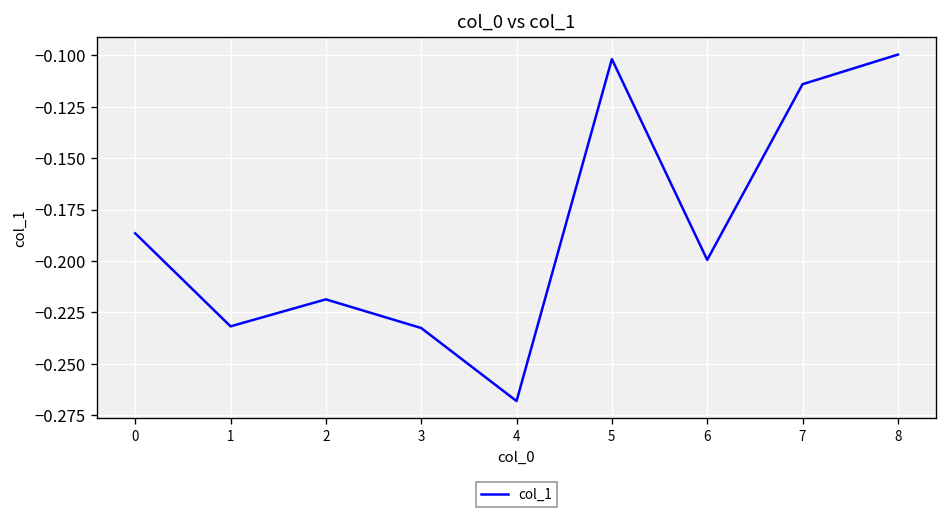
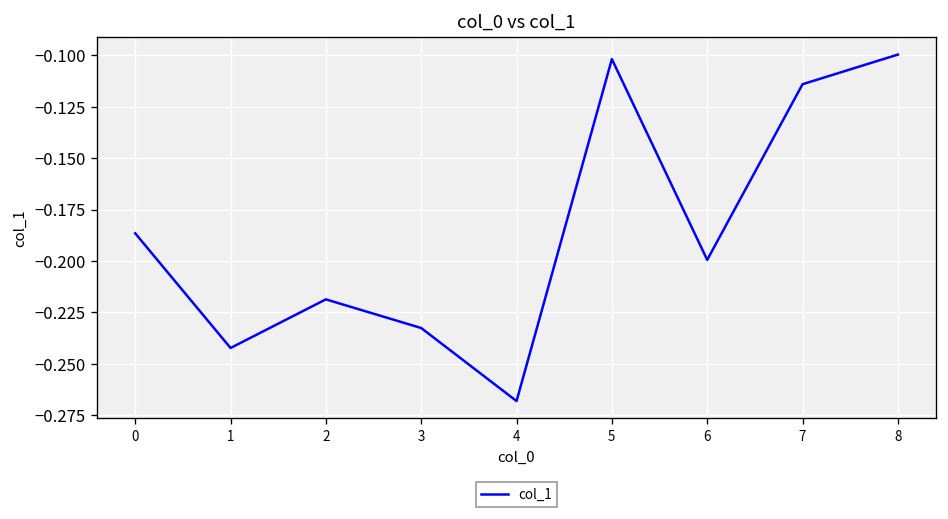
1: -0.232 -> -0.242
